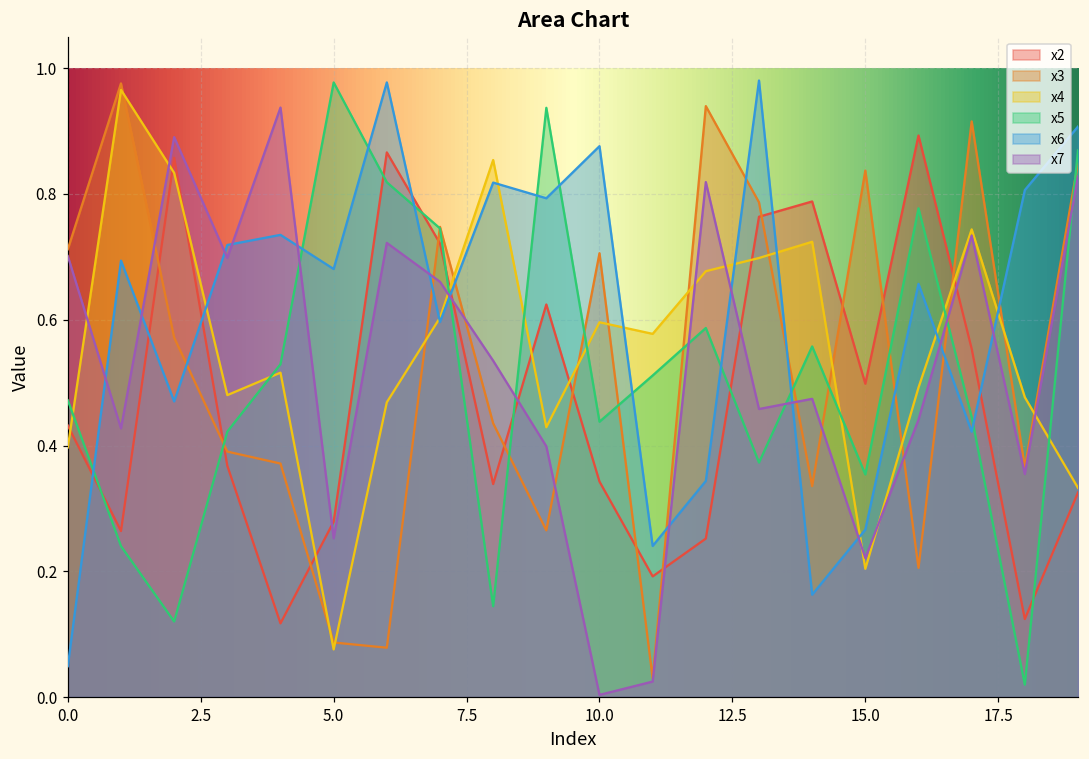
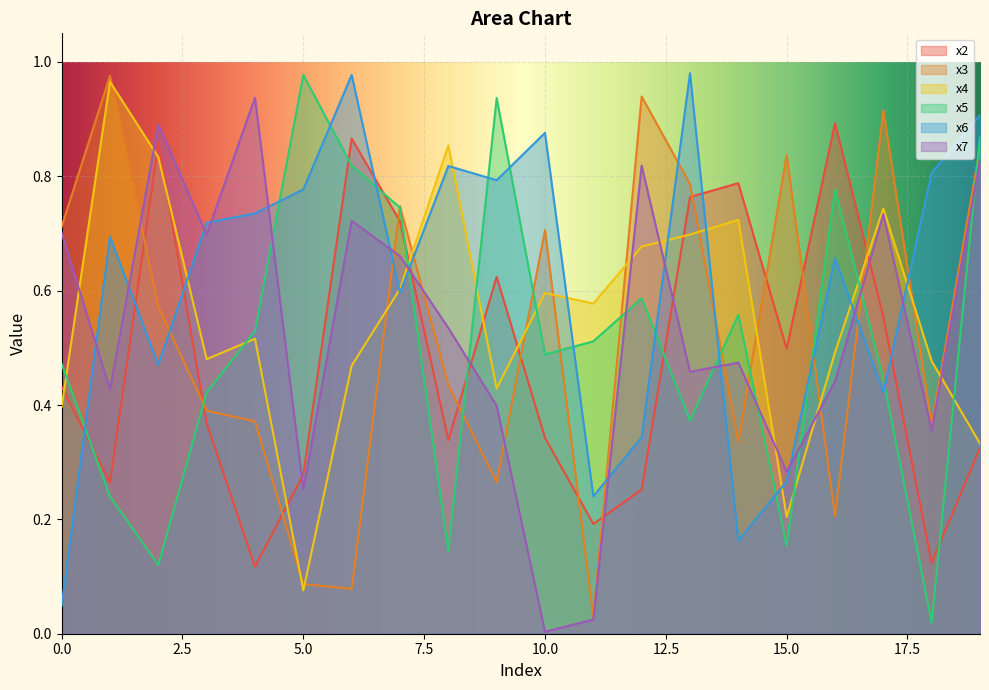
x6, 5.0: 0.68 -> 0.78
x5, 10.0: 0.44 -> 0.49
x5, 15.0: 0.35 -> 0.15
x7, 15.0: 0.22 -> 0.28
